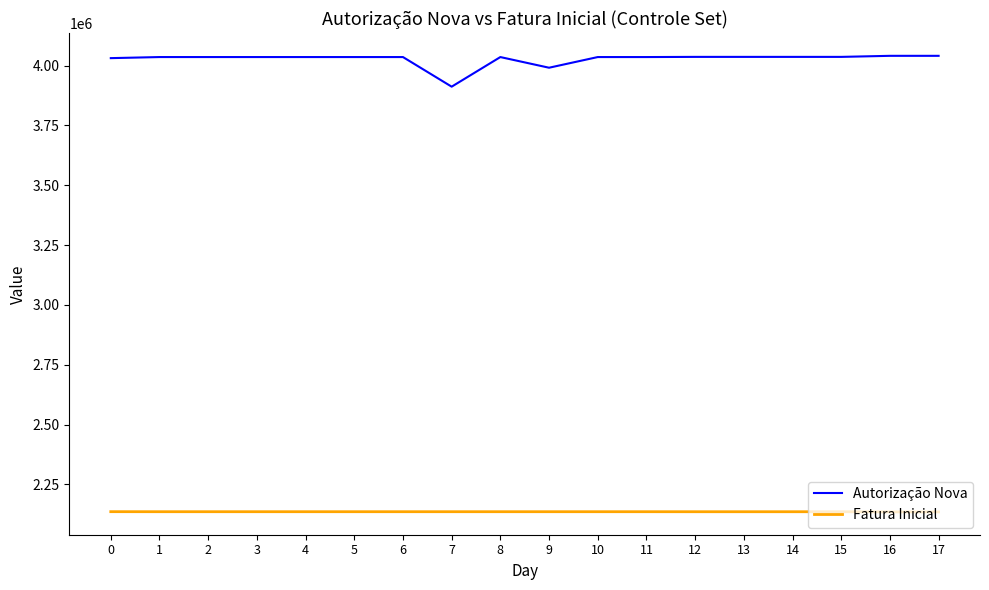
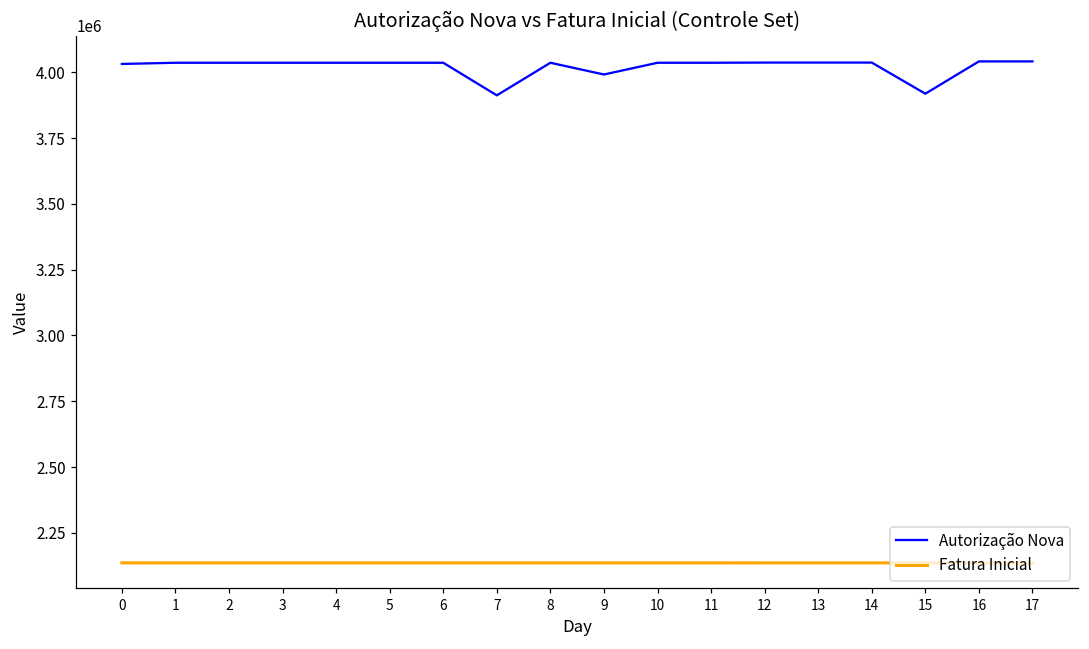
Autorização Nova, 15: 4040000 -> 3920000
